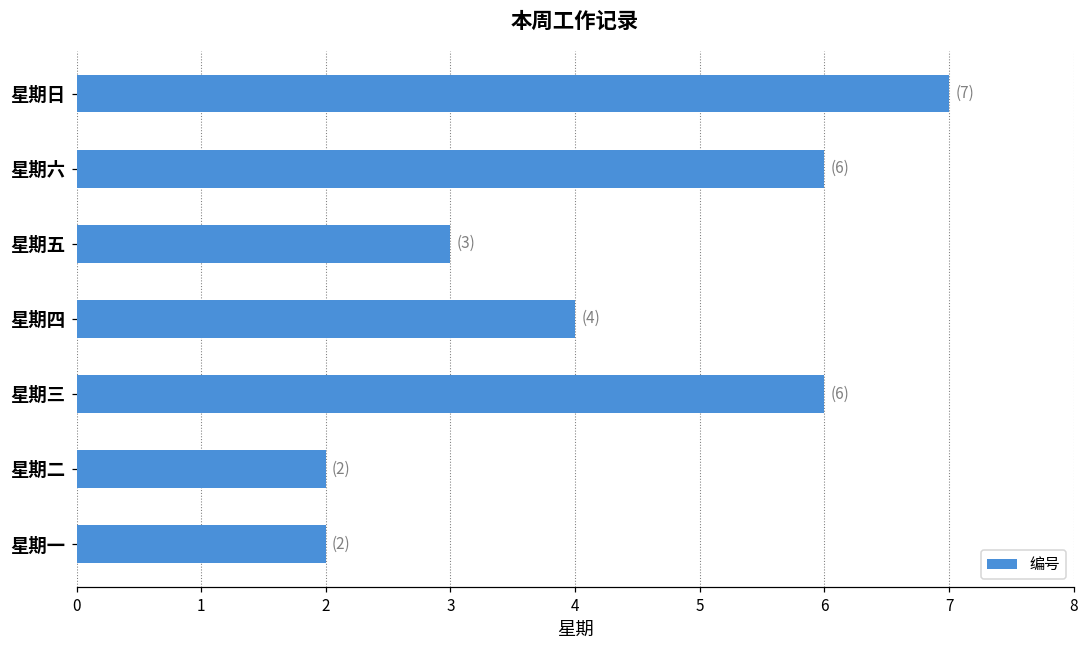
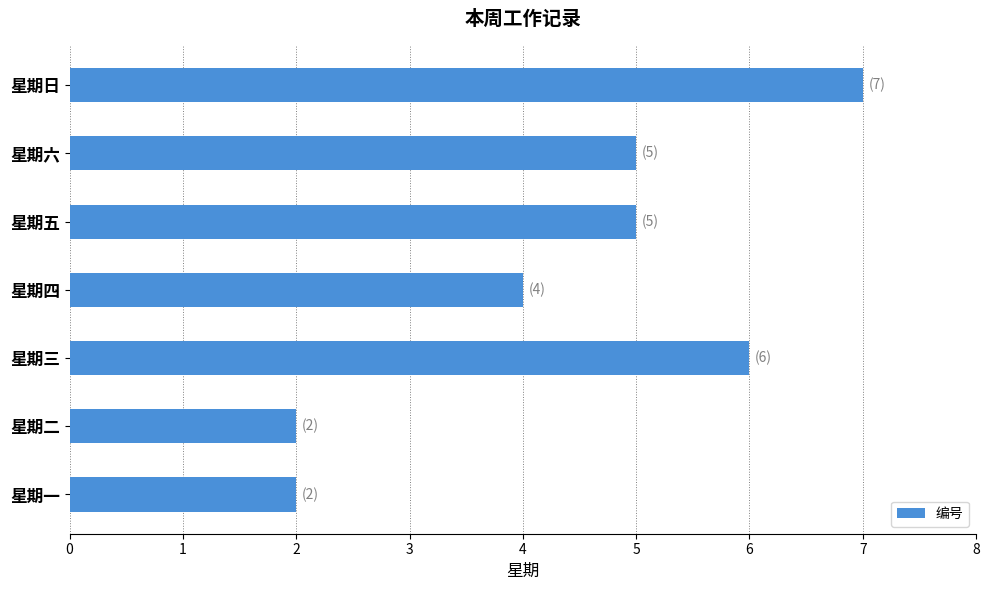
星期六: (6) -> (5)
星期五: (3) -> (5)
